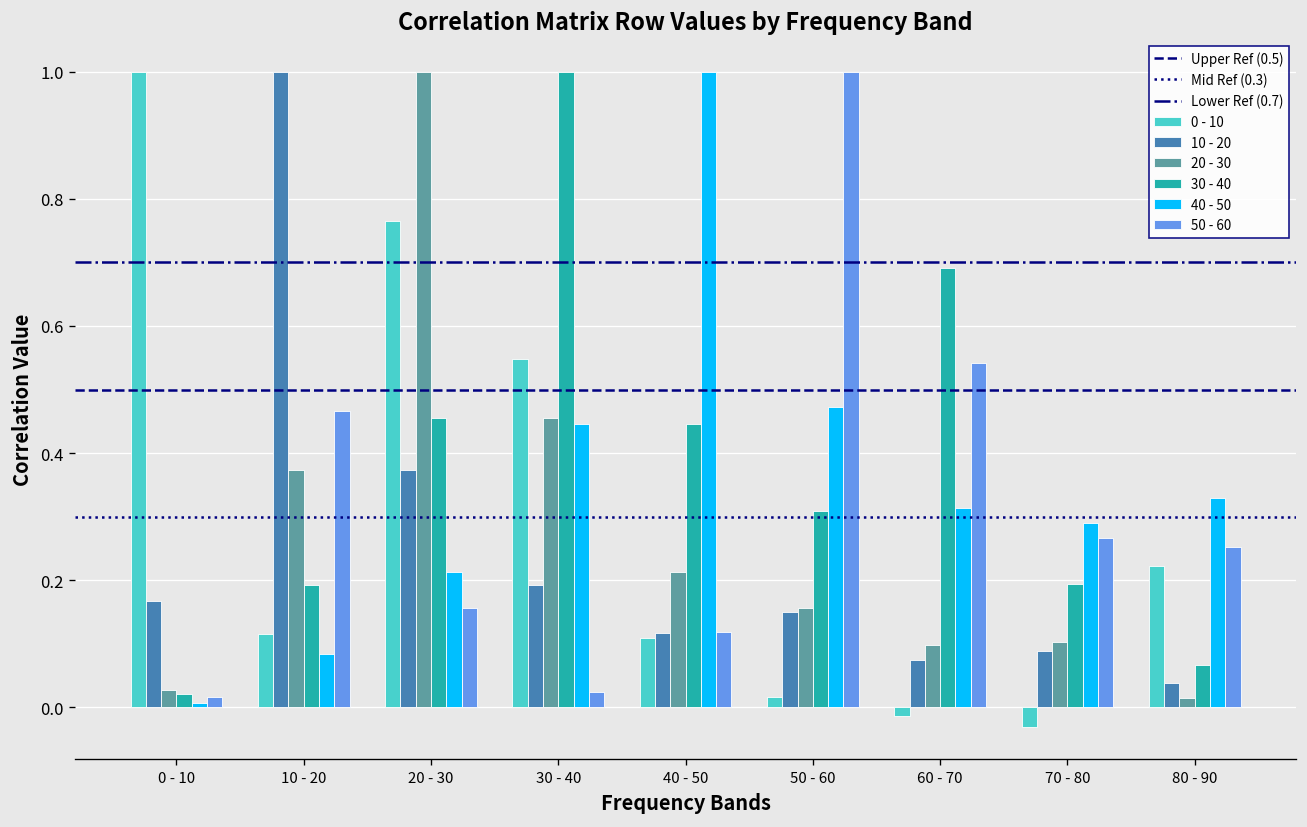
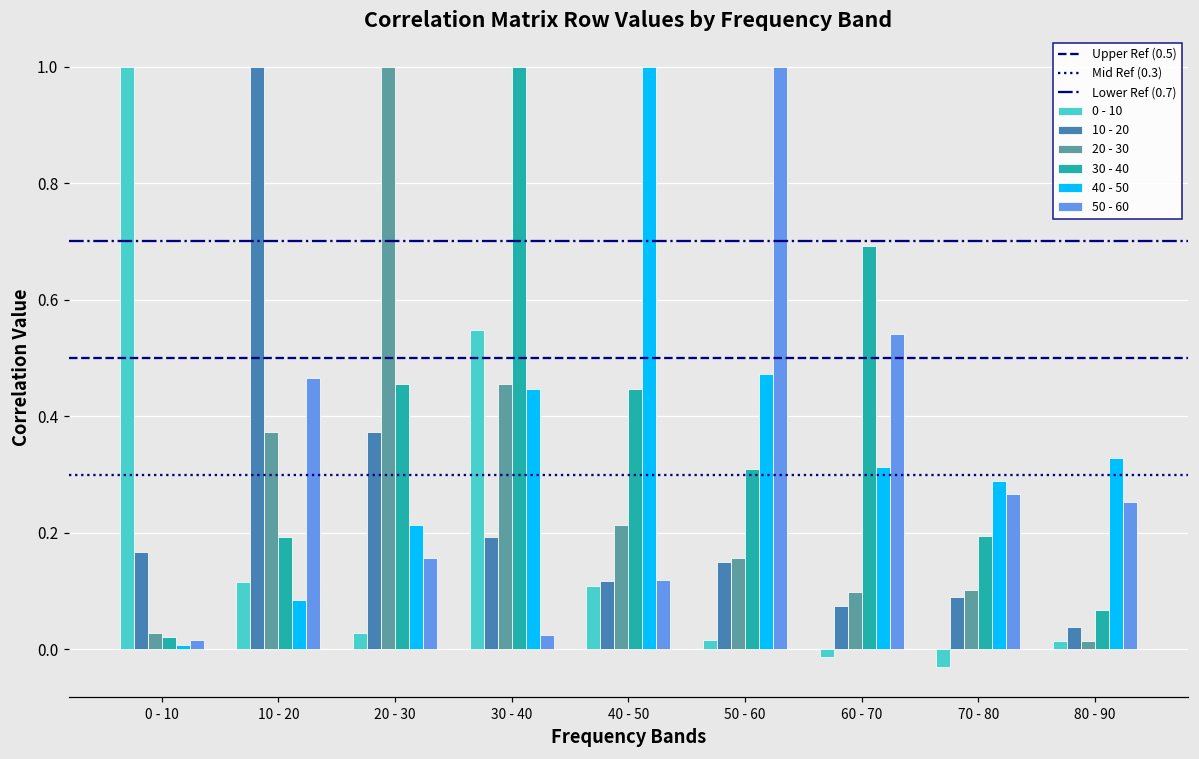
0 - 10, 20 - 30: 0.77 -> 0.03
0 - 10, 80 - 90: 0.22 -> 0.01
